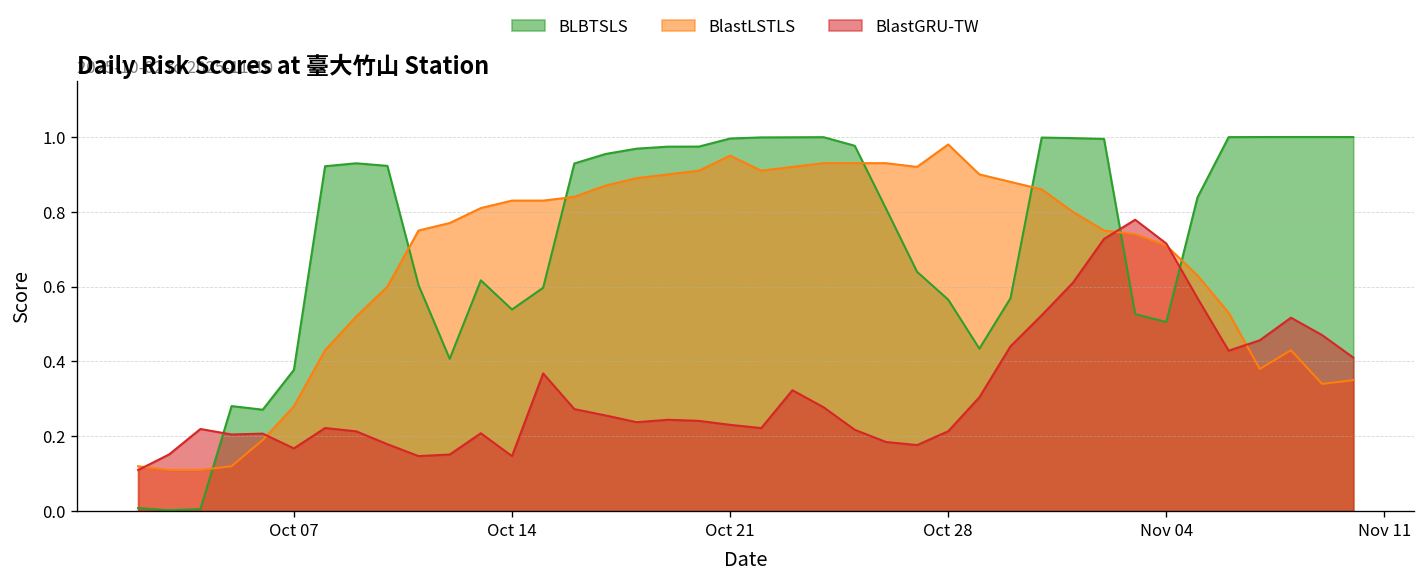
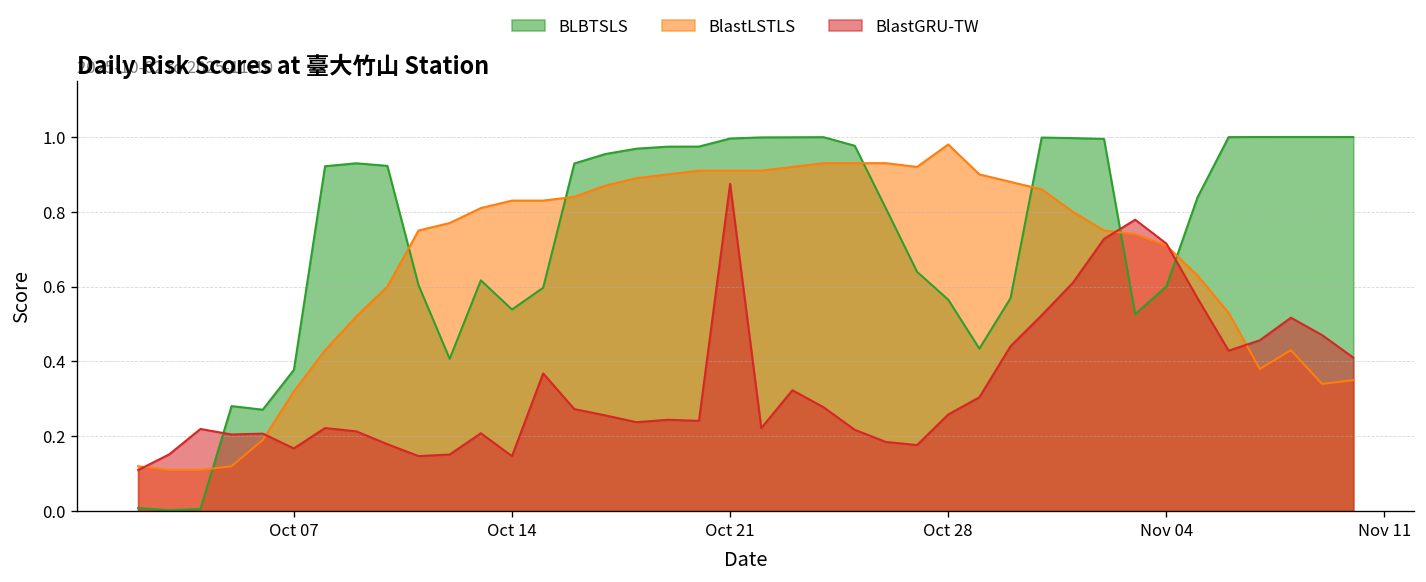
BlastLSTLS, Oct 07: 0.28 -> 0.32
BlastLSTLS, Oct 21: 0.95 -> 0.91
BlastGRU-TW, Oct 21: 0.23 -> 0.87
BlastGRU-TW, Oct 28: 0.21 -> 0.26
BLBTSLS, Nov 04: 0.51 -> 0.60
